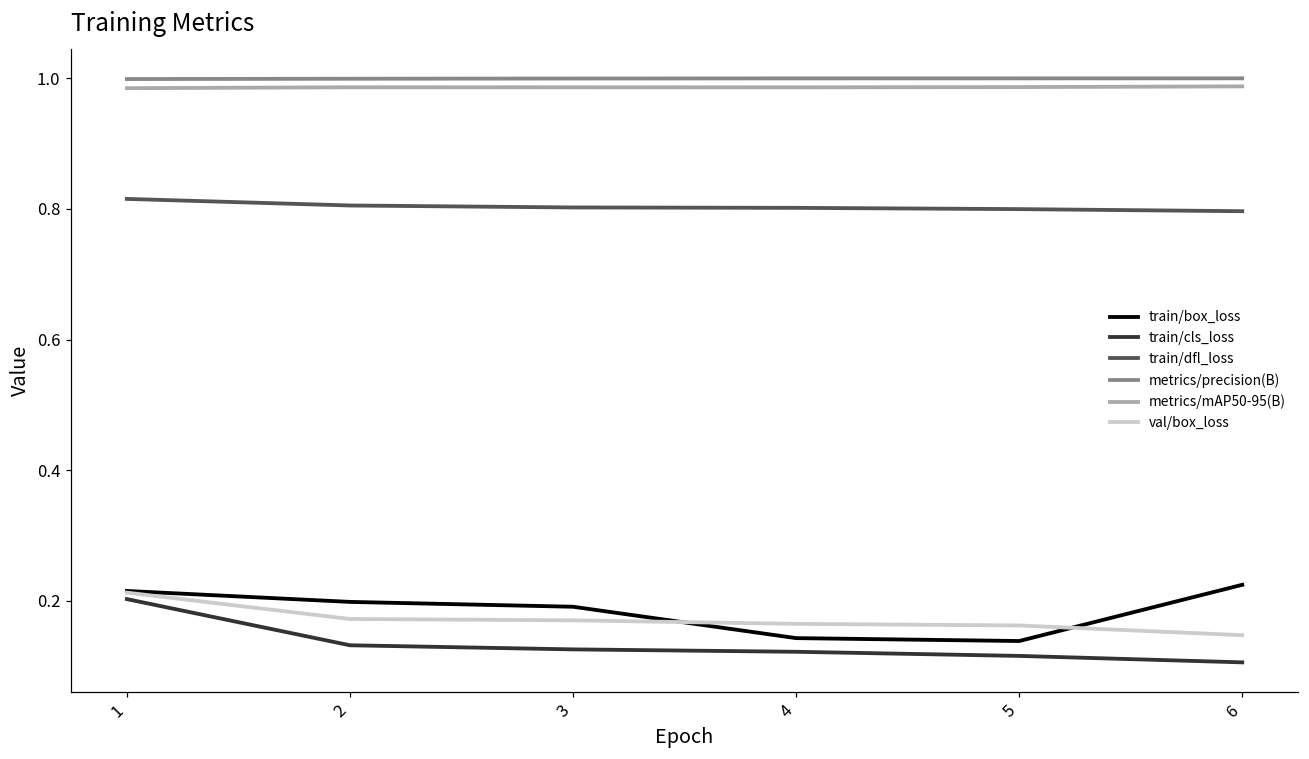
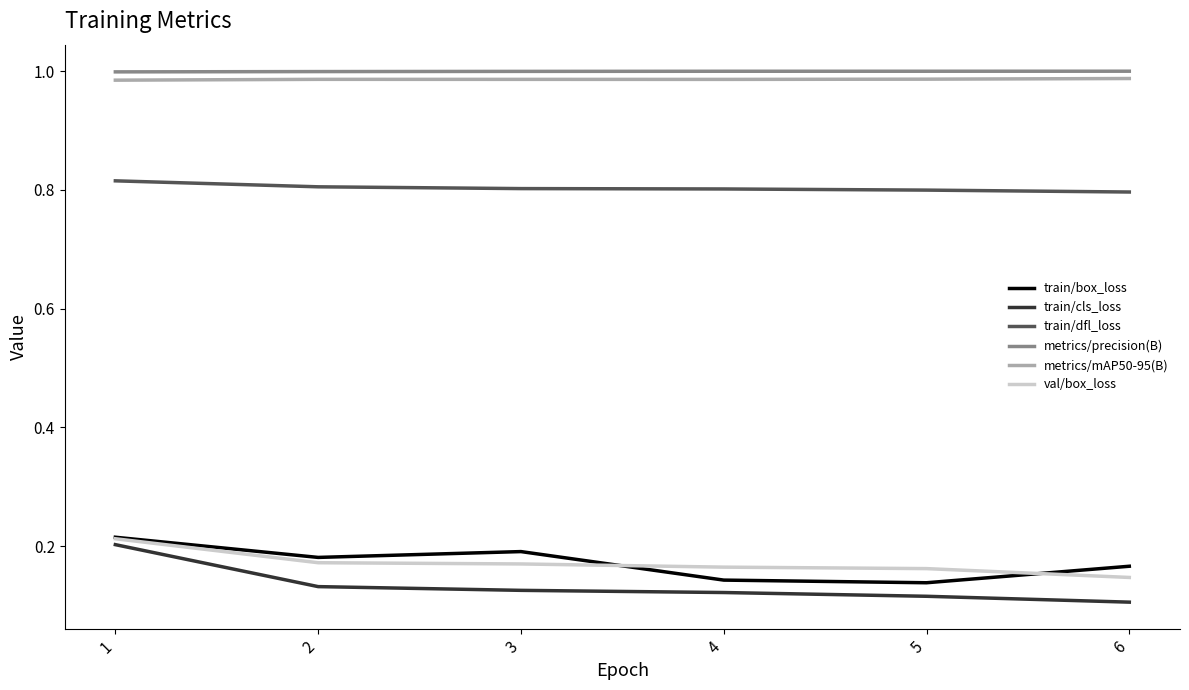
train/box_loss, 2: 0.20 -> 0.18
train/box_loss, 6: 0.22 -> 0.17
